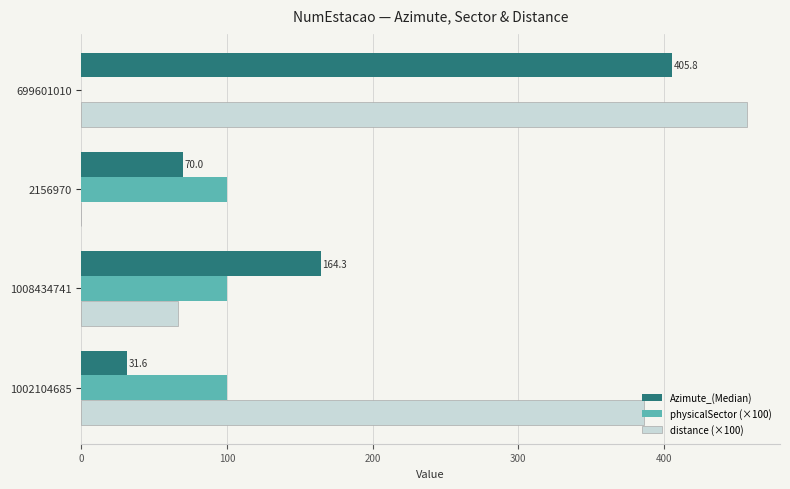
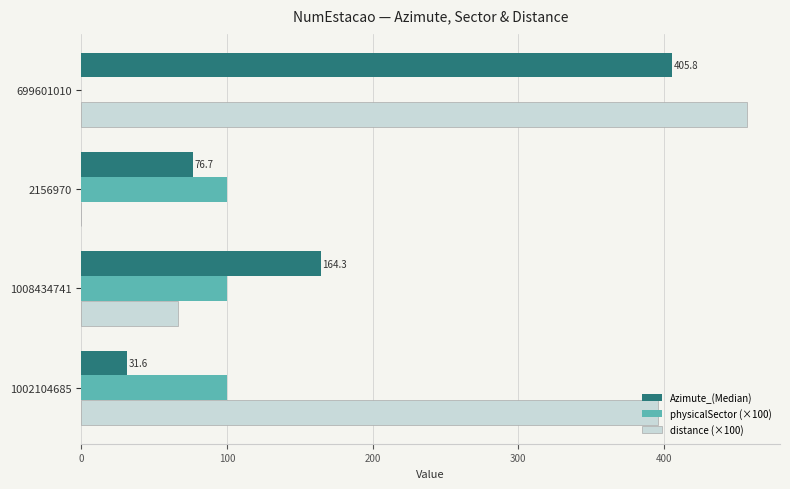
Azimute_(Median), 2156970: 70.0 -> 76.7
distance (×100), 1002104685: 387 -> 396
